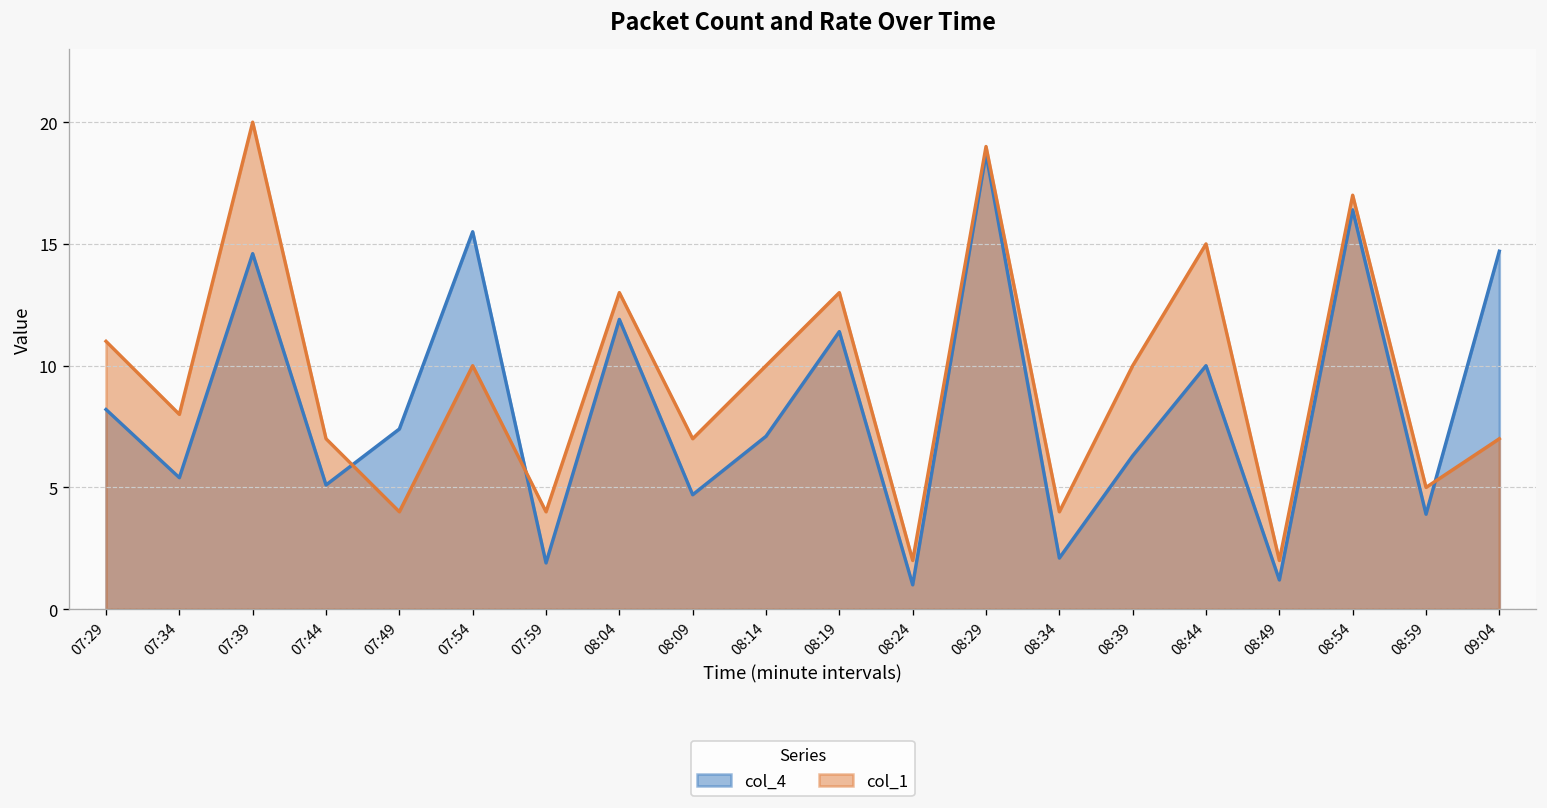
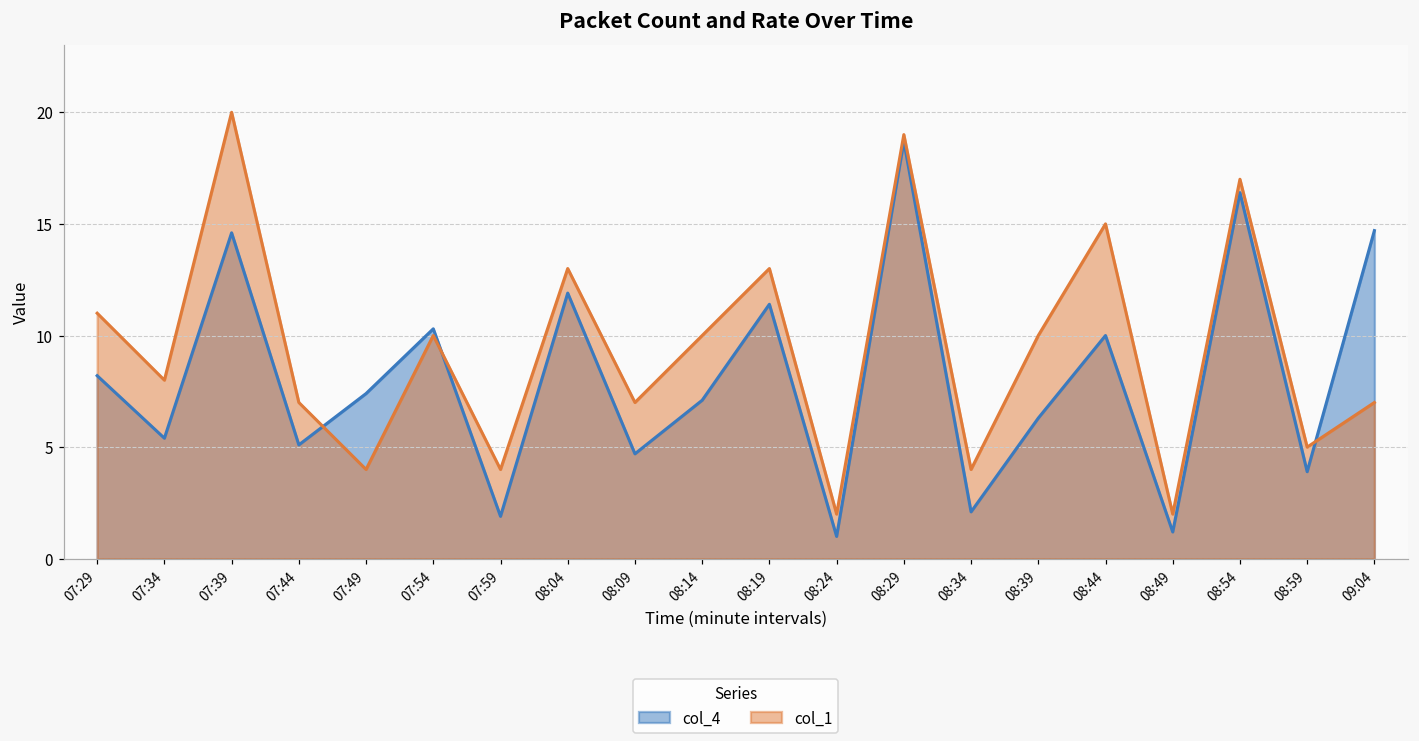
col_4, 07:54: 15.5 -> 10.3
